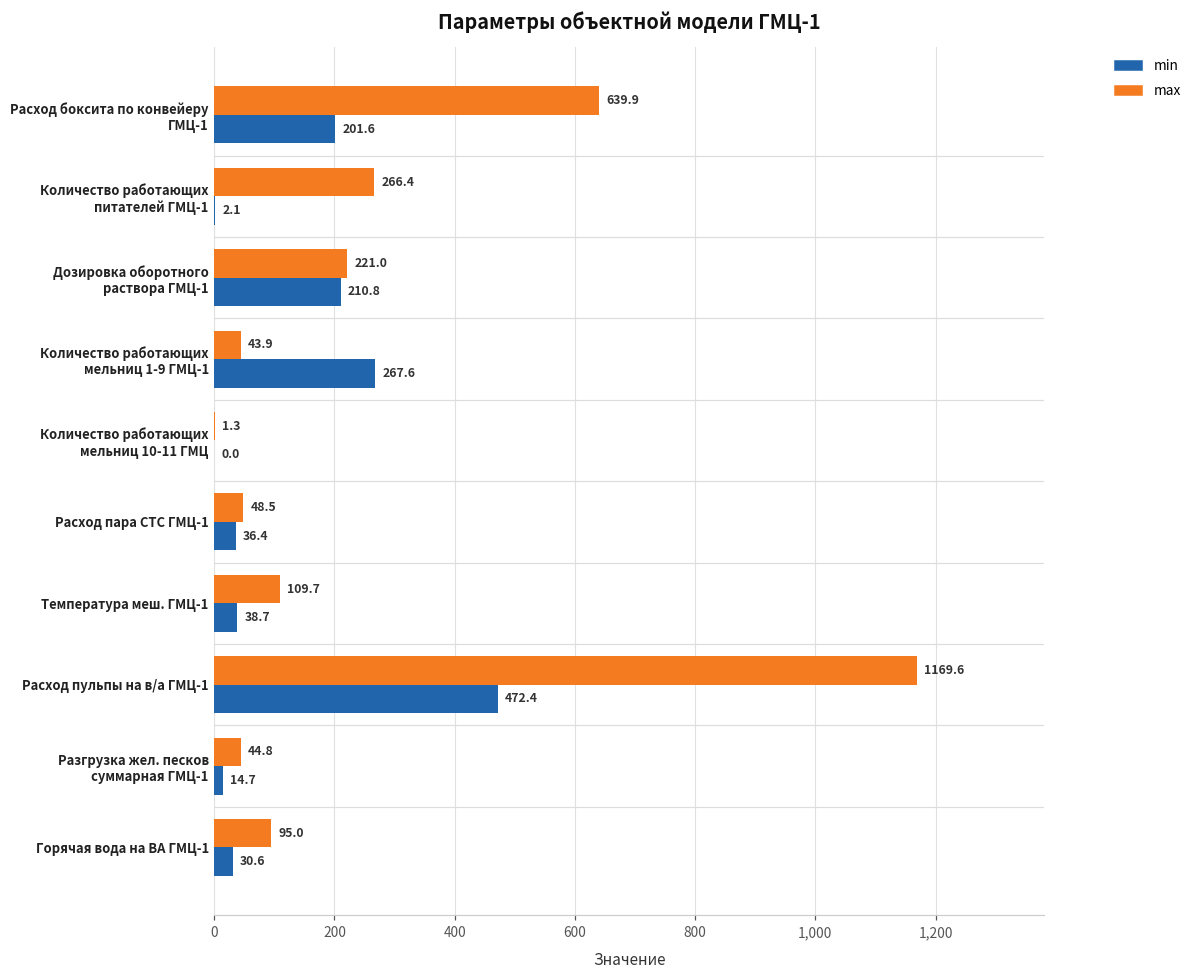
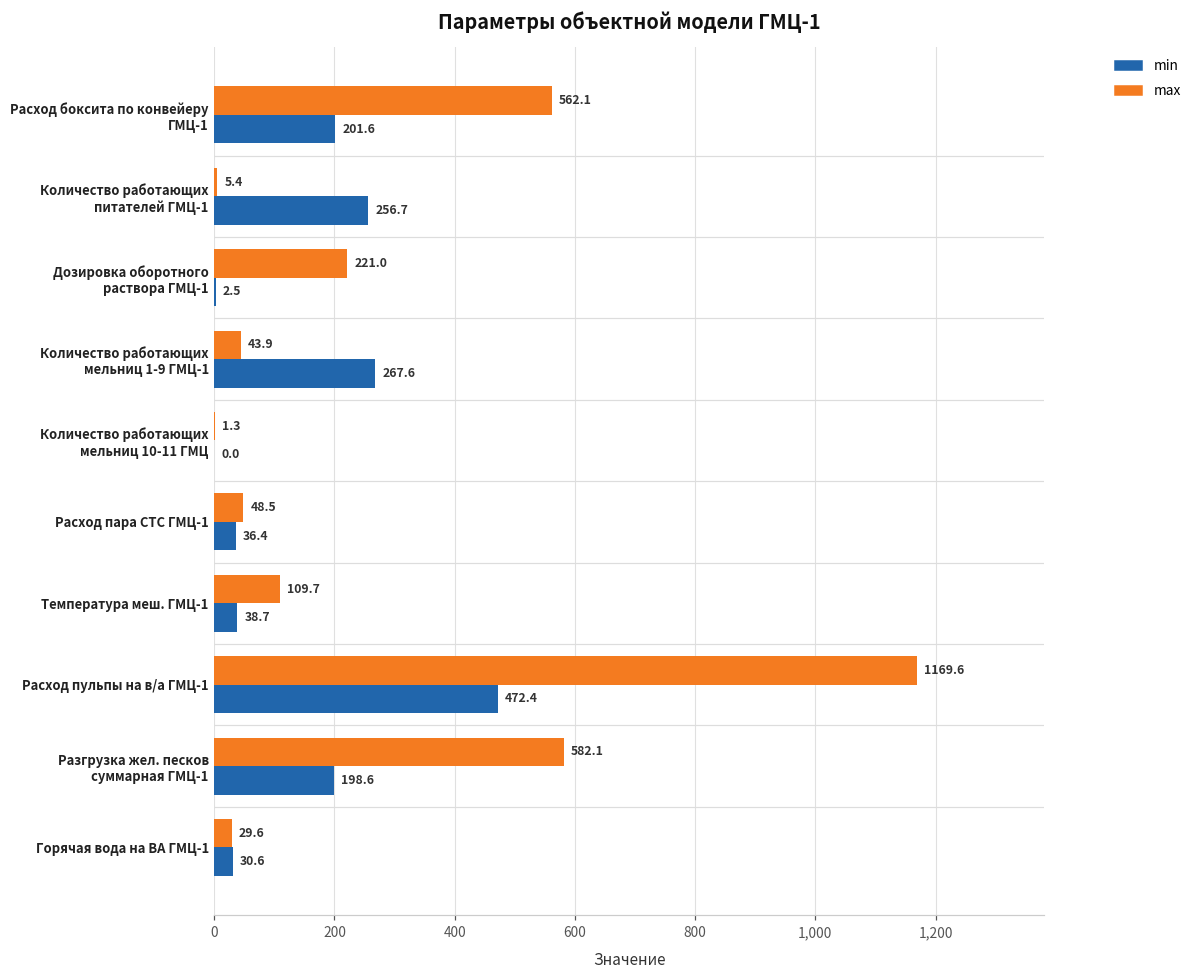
max, Расход боксита по конвейеру ГМЦ-1: 639.9 -> 562.1
max, Количество работающих питателей ГМЦ-1: 266.4 -> 5.4
min, Количество работающих питателей ГМЦ-1: 2.1 -> 256.7
min, Дозировка оборотного раствора ГМЦ-1: 210.8 -> 2.5
max, Разгрузка жел. песков суммарная ГМЦ-1: 44.8 -> 582.1
min, Разгрузка жел. песков суммарная ГМЦ-1: 14.7 -> 198.6
max, Горячая вода на ВА ГМЦ-1: 95.0 -> 29.6
